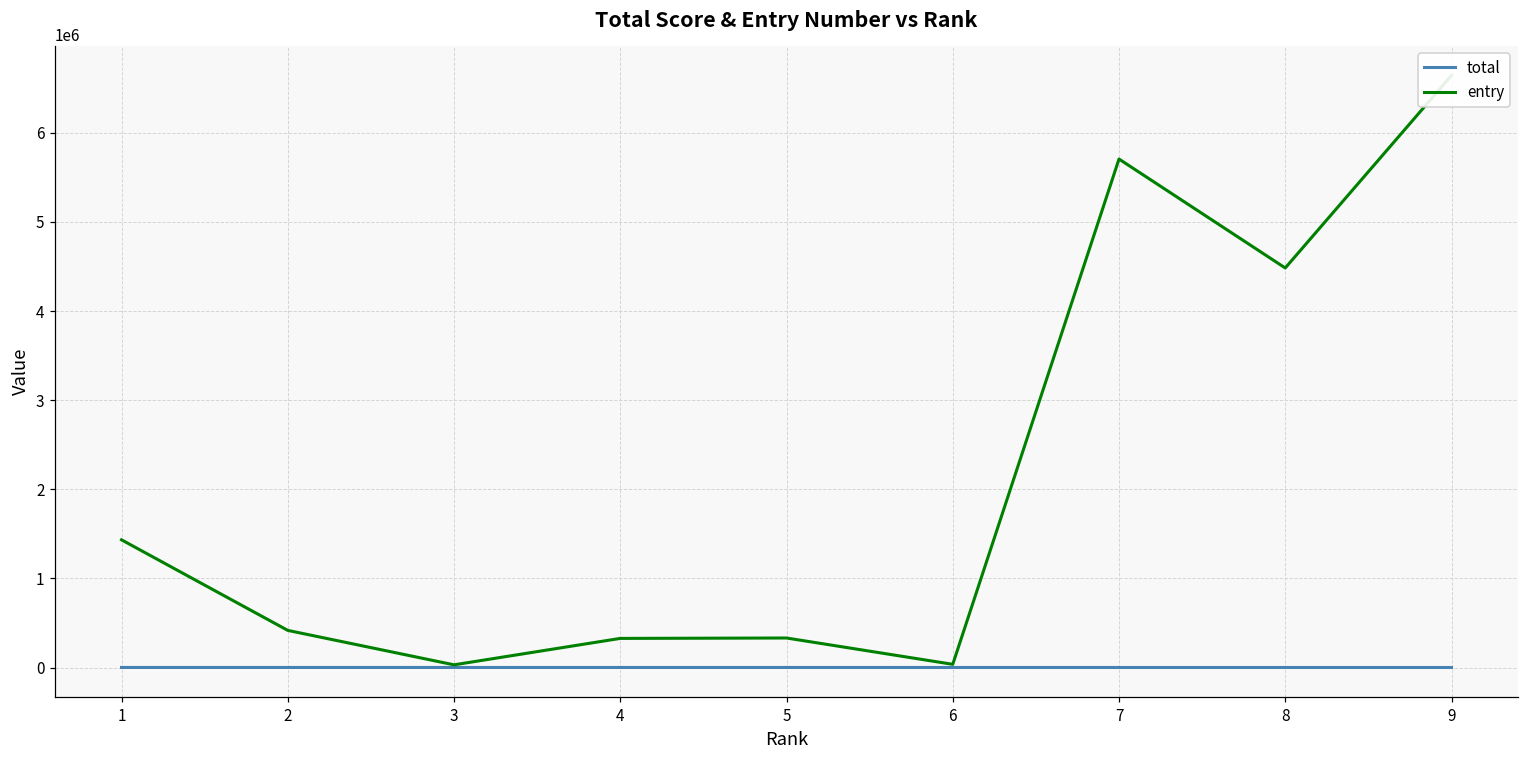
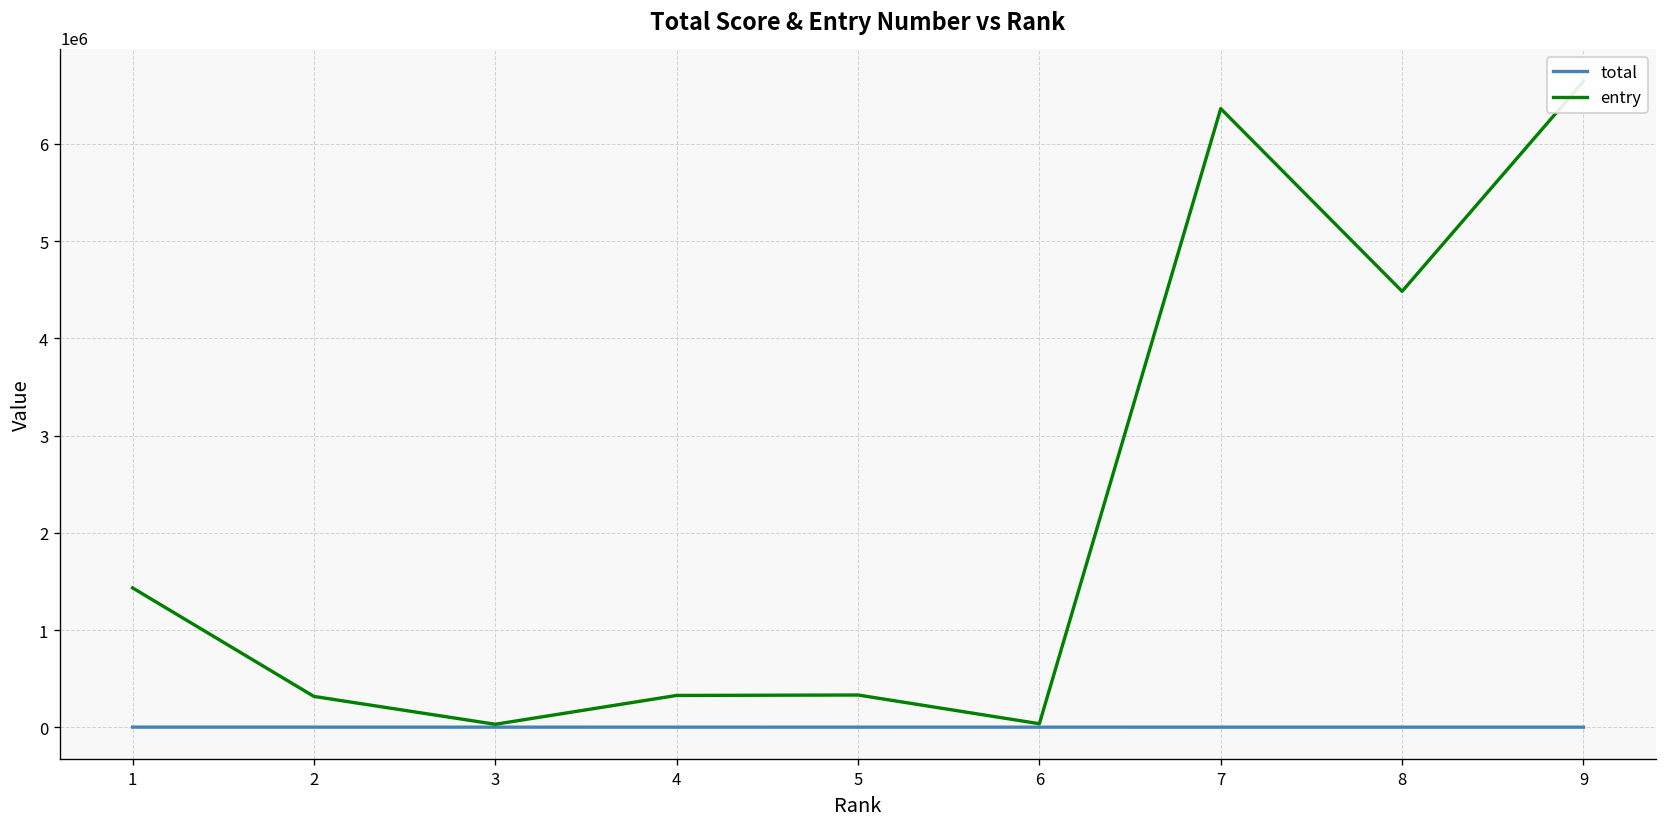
entry, 2: 400000 -> 300000
entry, 7: 5700000 -> 6400000
